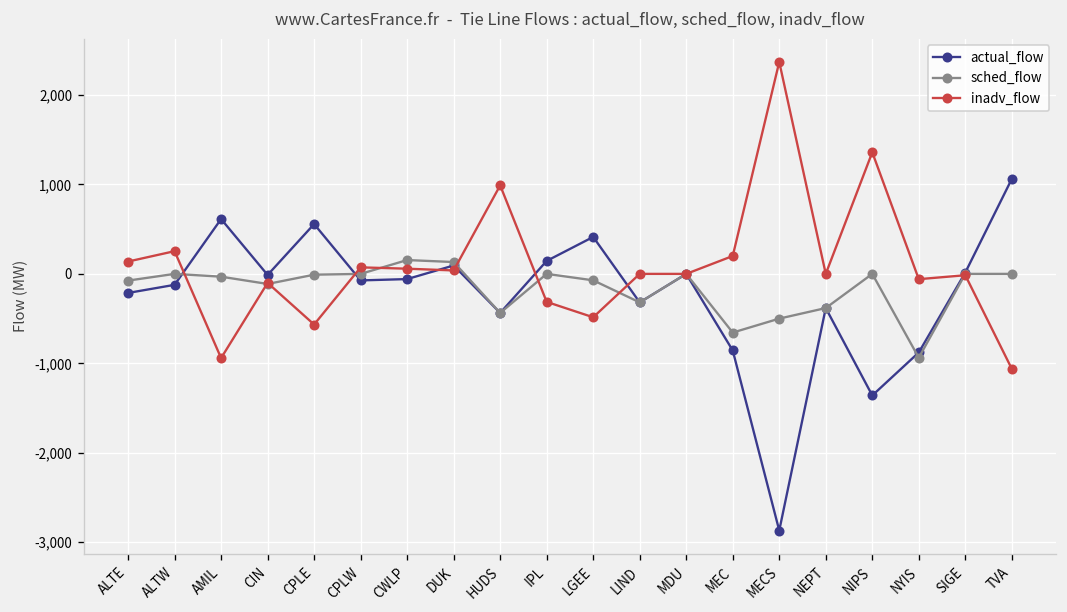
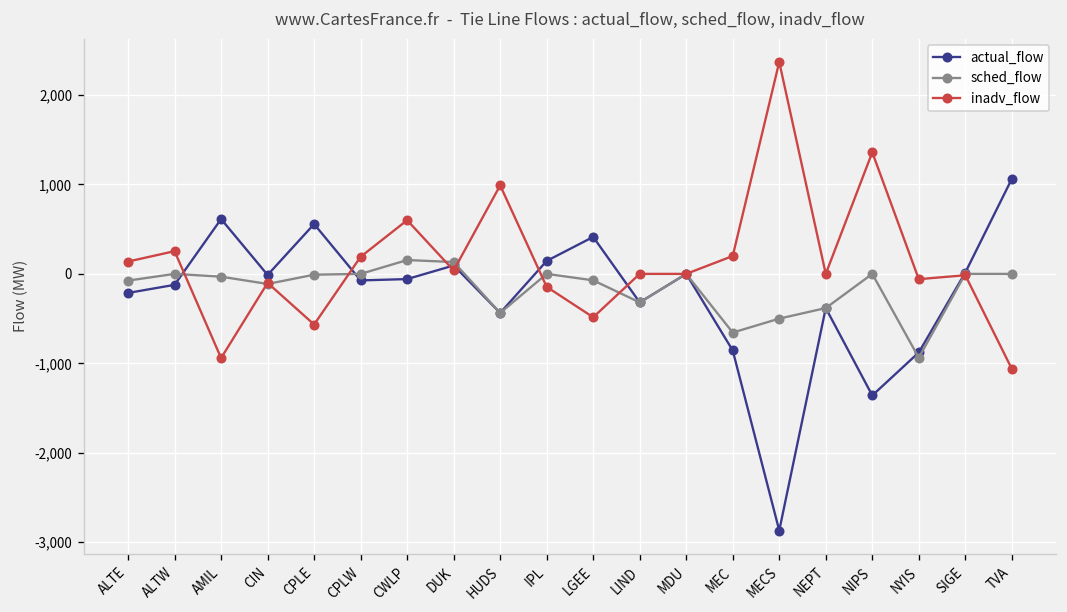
inadv_flow, CPLW: 100 -> 200
inadv_flow, CWLP: 100 -> 600
inadv_flow, IPL: -300 -> -100
